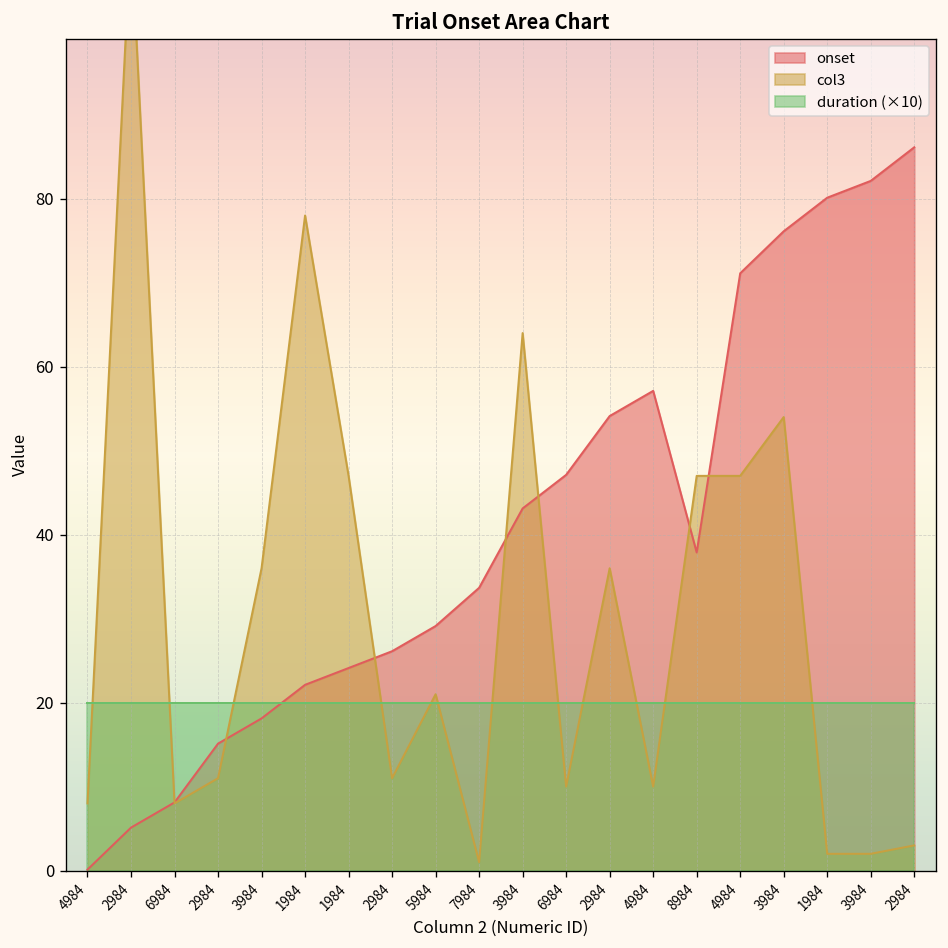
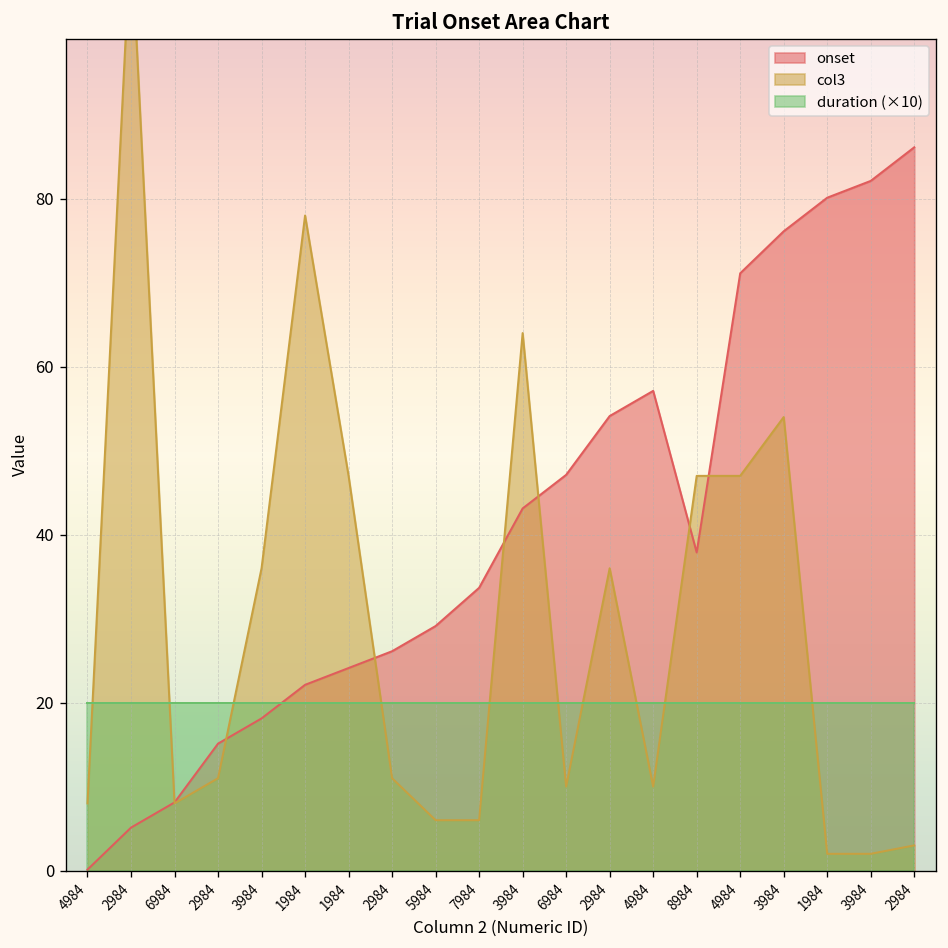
col3, 5984: 21 -> 6
col3, 7984: 1 -> 6
